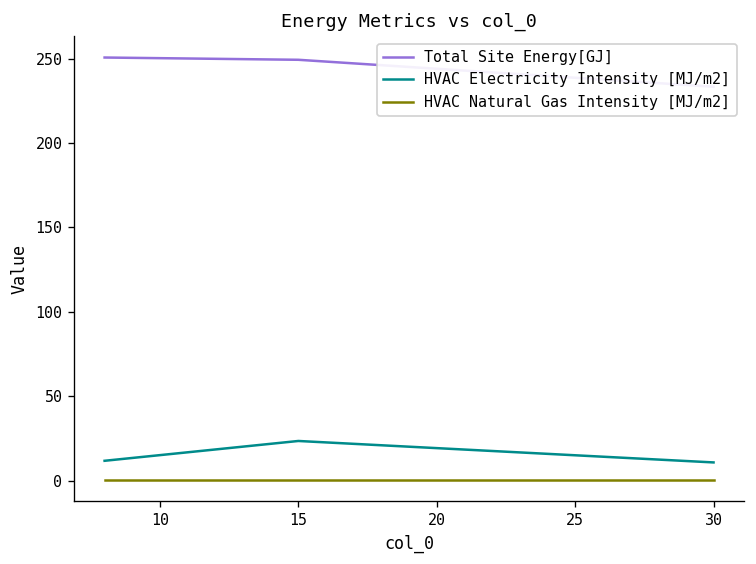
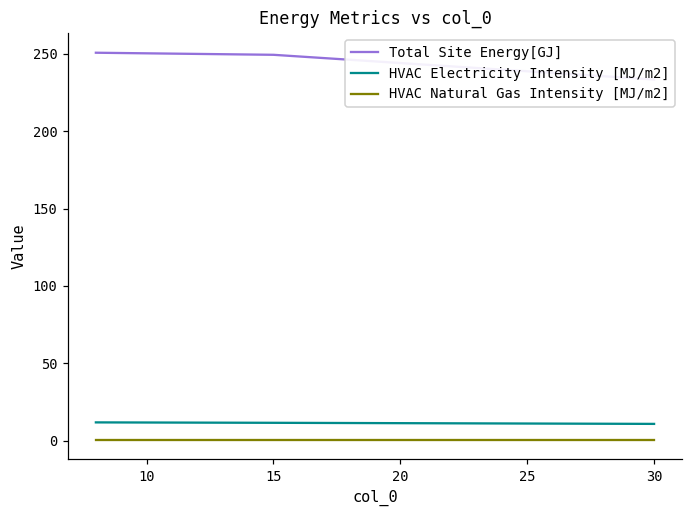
HVAC Electricity Intensity [MJ/m2], 15: 24 -> 12
